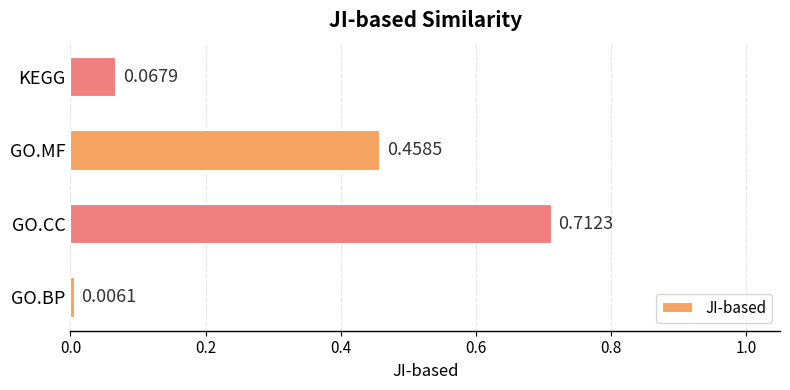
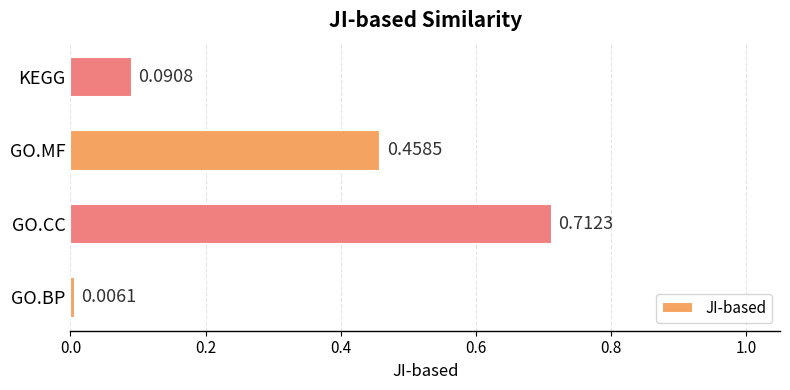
KEGG: 0.0679 -> 0.0908
